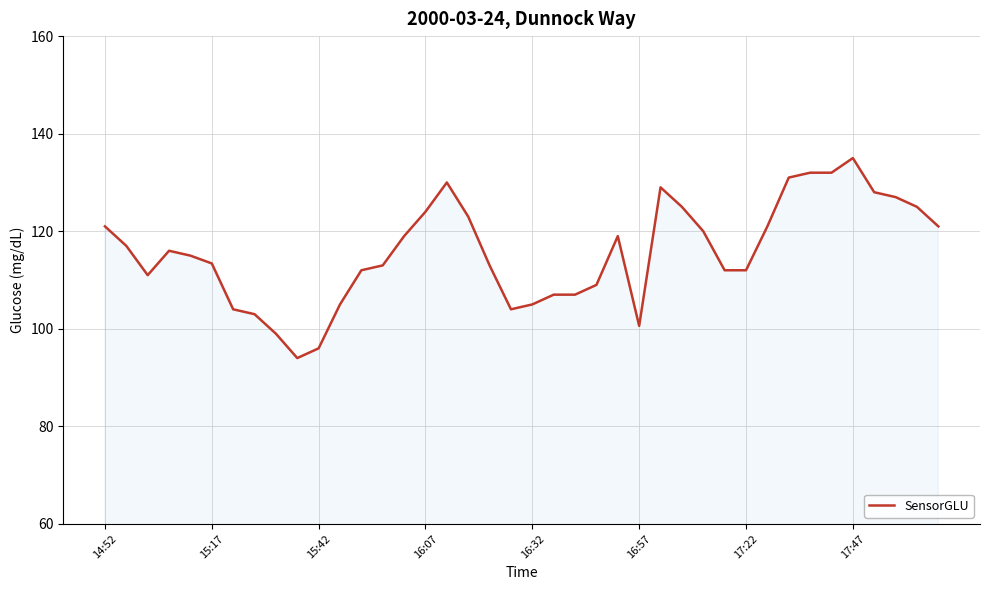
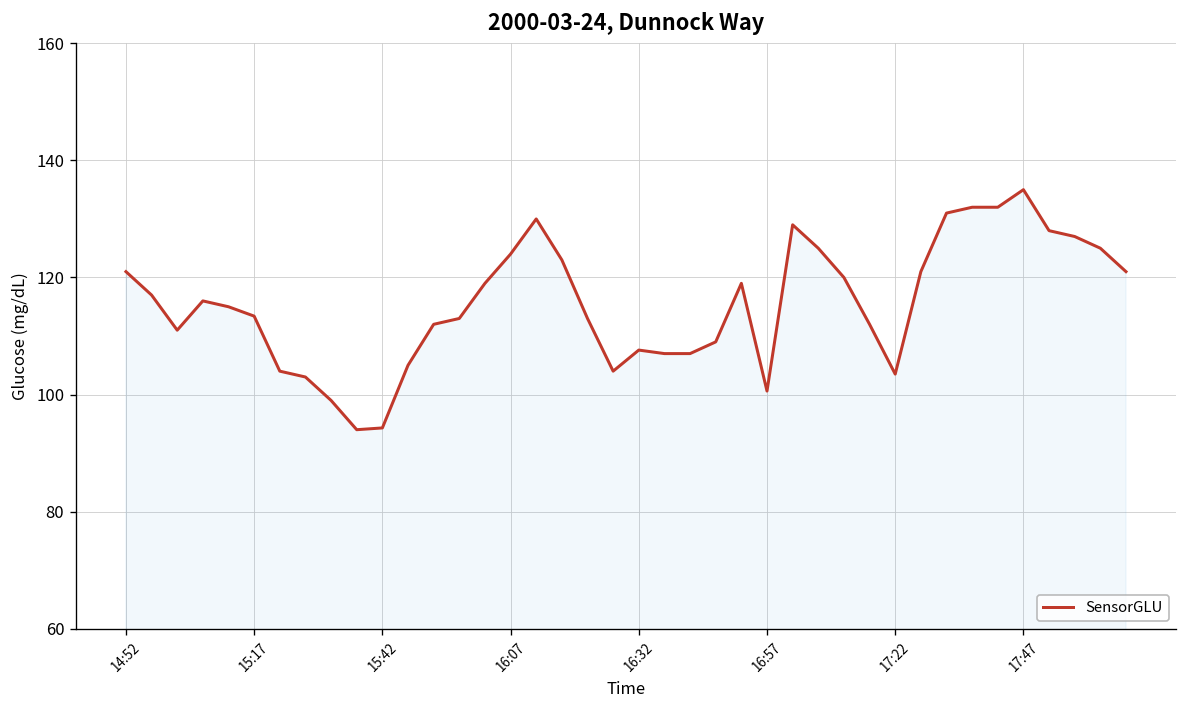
15:42: 96 -> 94
16:32: 105 -> 108
17:22: 112 -> 104
